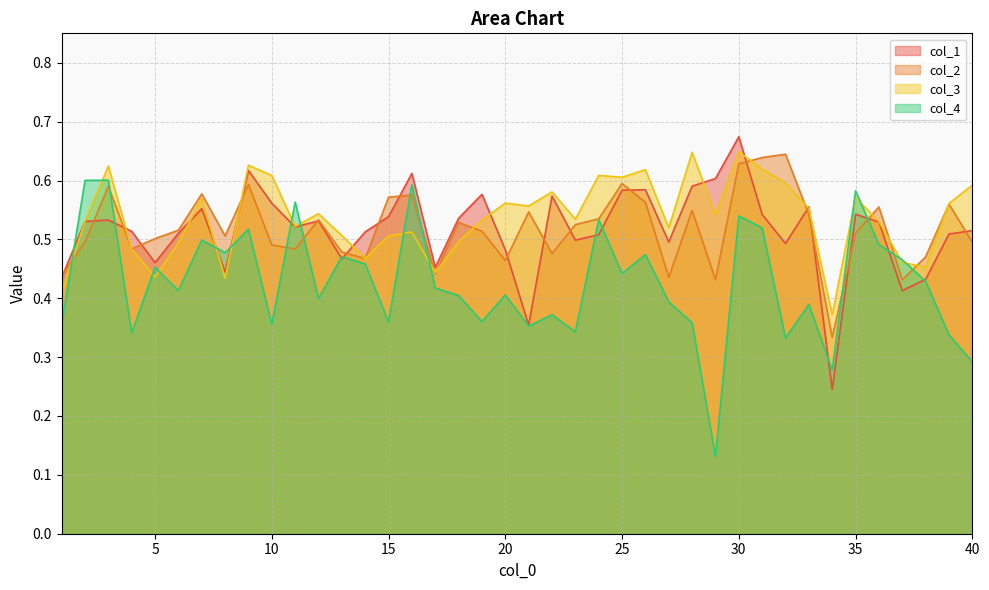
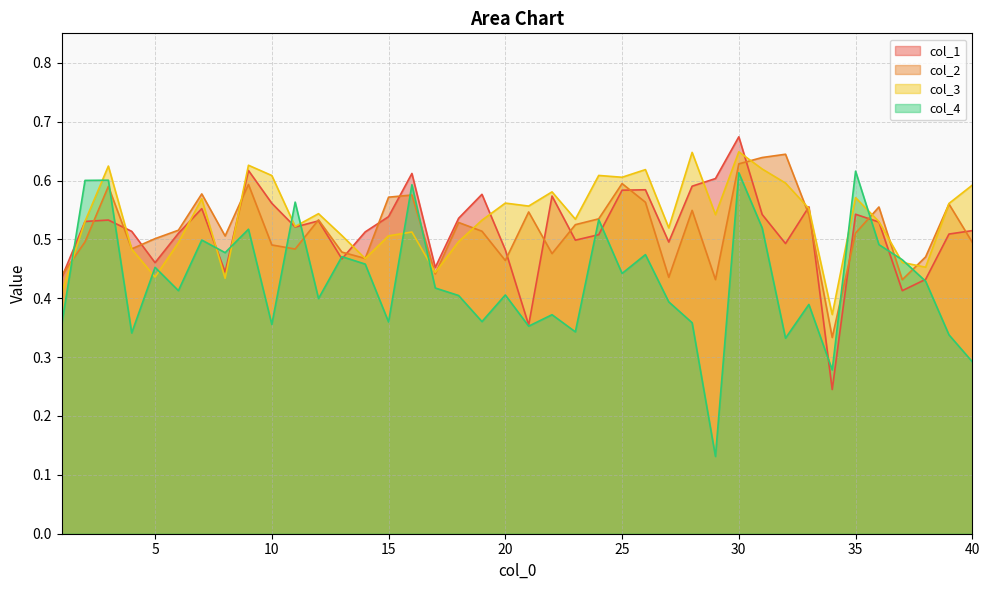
col_4, 30: 0.54 -> 0.61
col_4, 35: 0.58 -> 0.62
